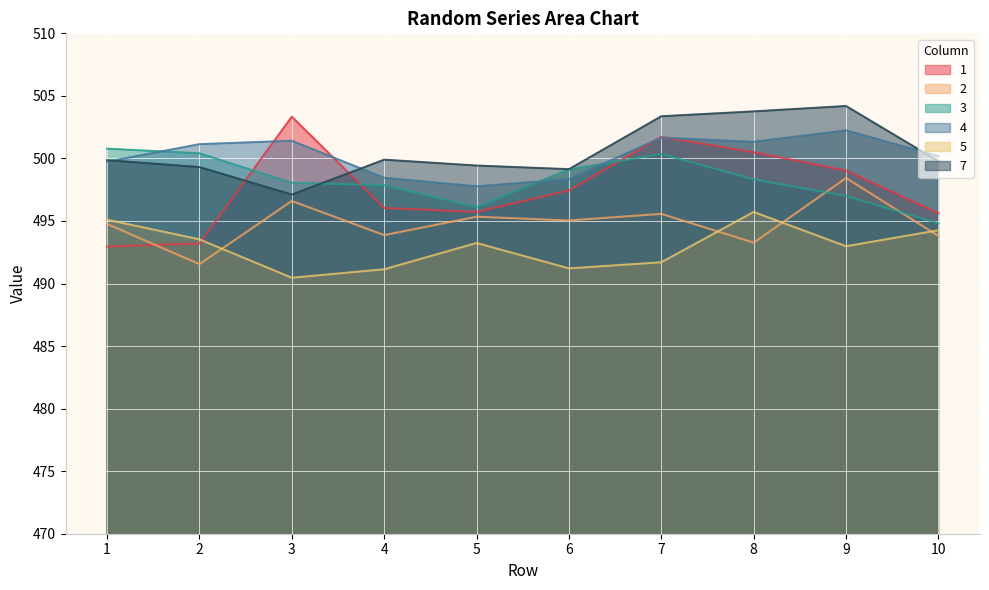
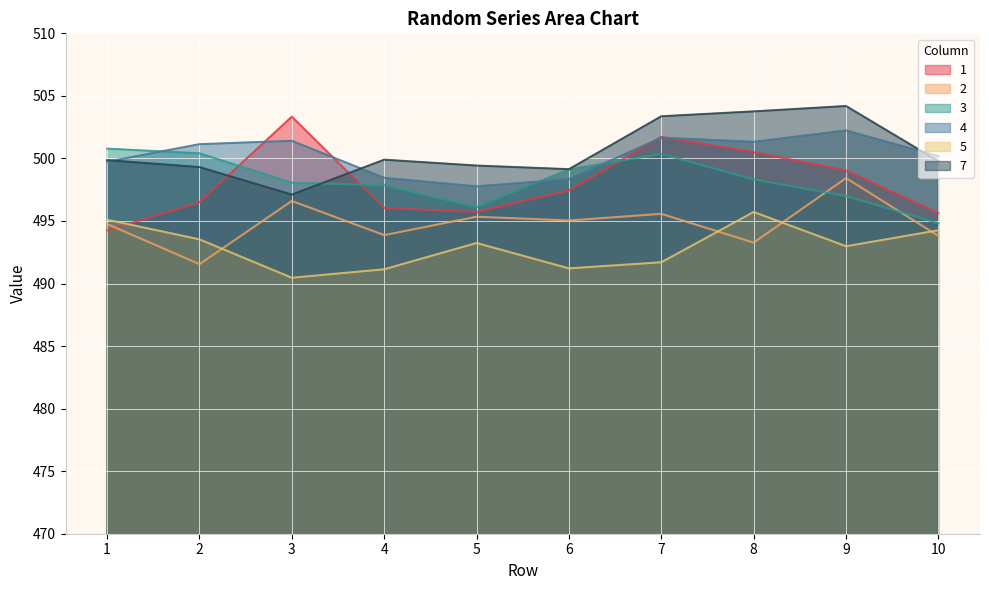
1, 1: 493.0 -> 494.2
1, 2: 493.2 -> 496.5
